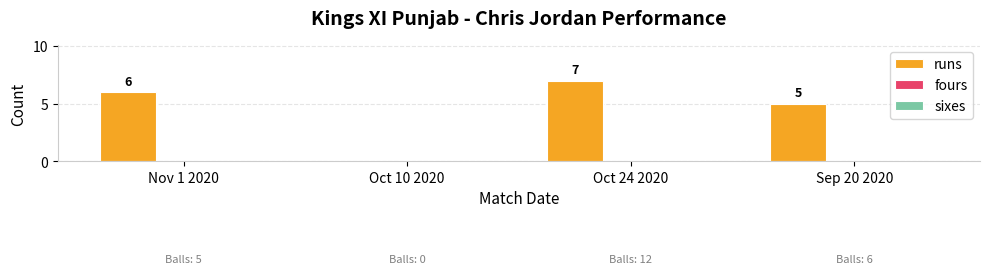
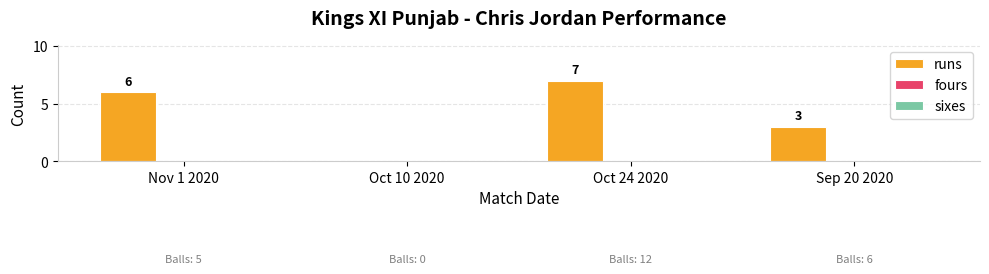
runs, Sep 20 2020: 5 -> 3
